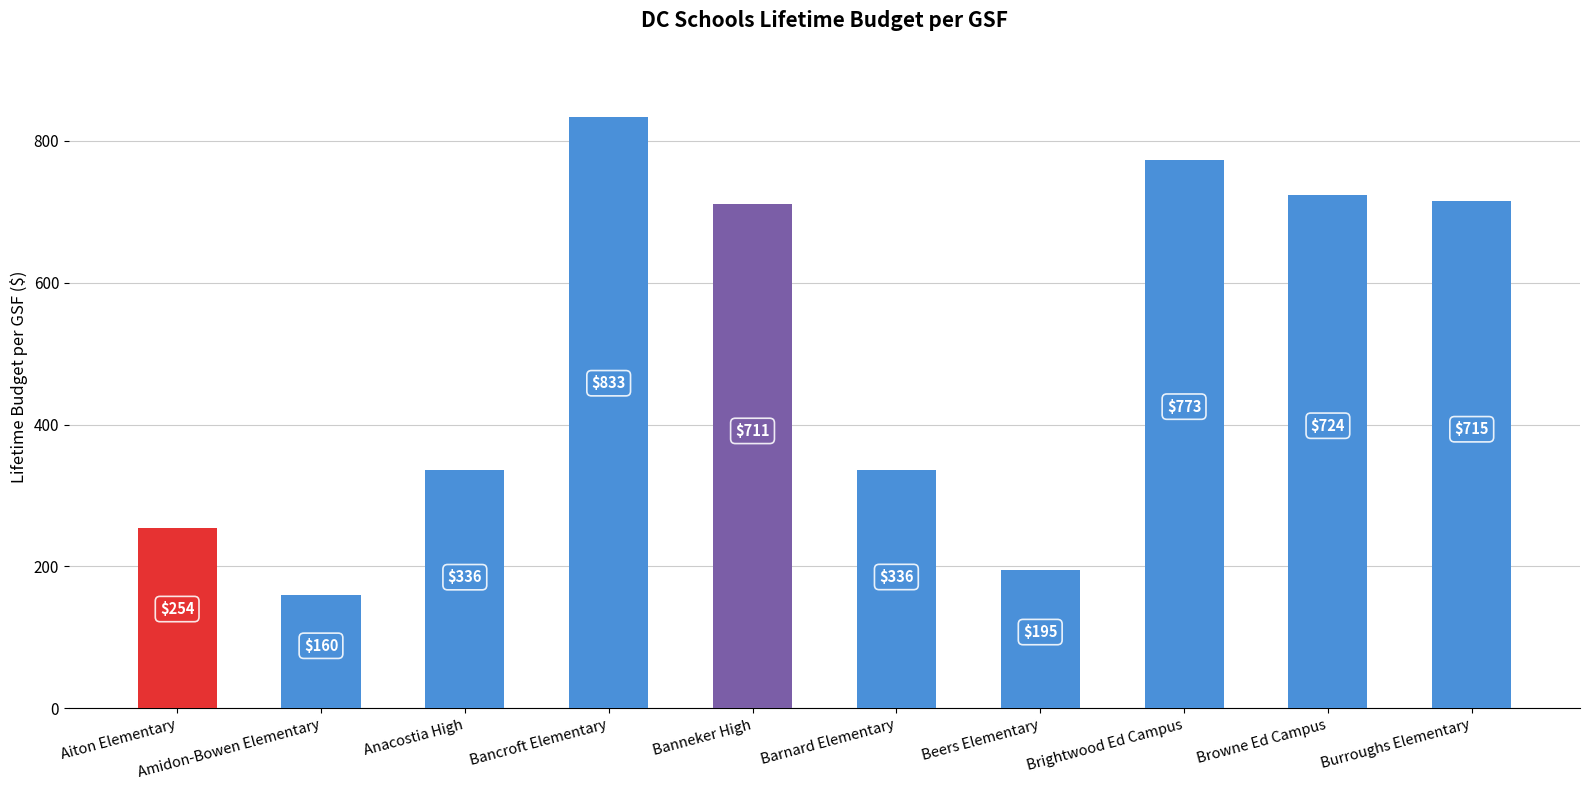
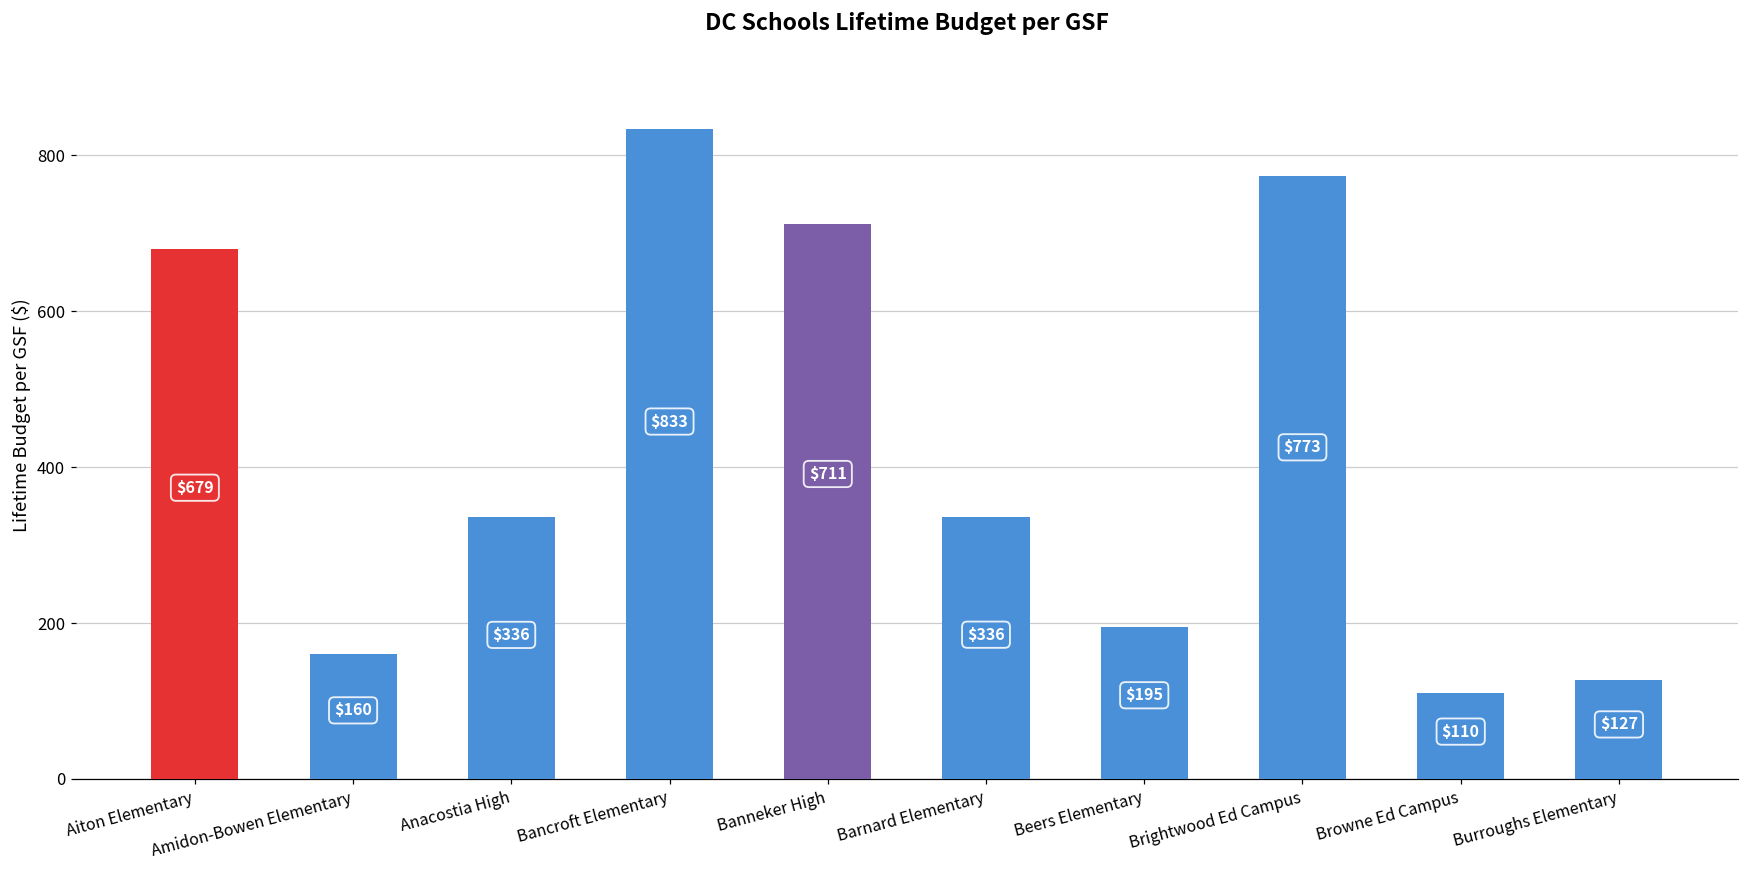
Aiton Elementary: $254 -> $679
Browne Ed Campus: $724 -> $110
Burroughs Elementary: $715 -> $127
